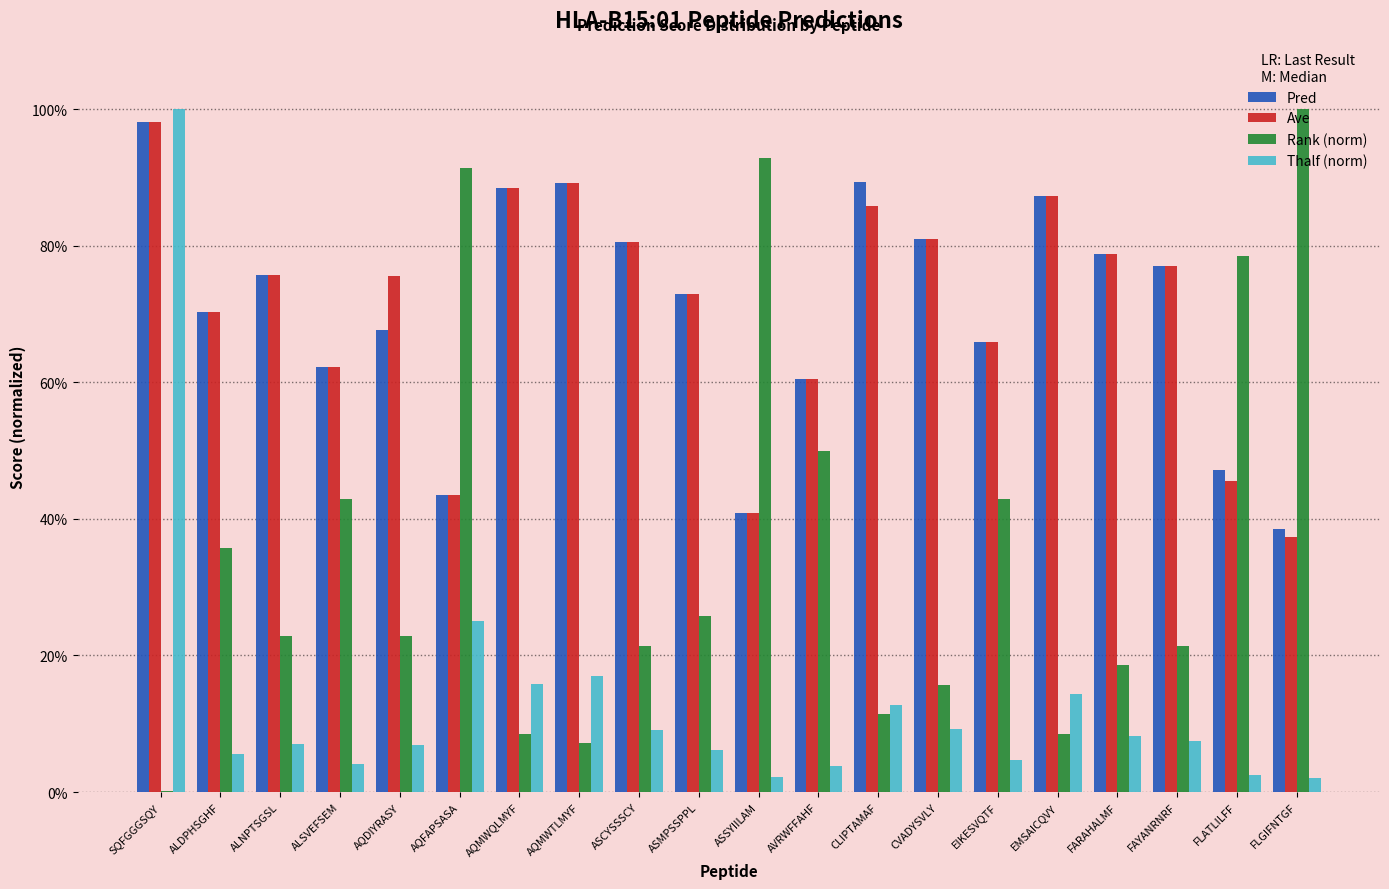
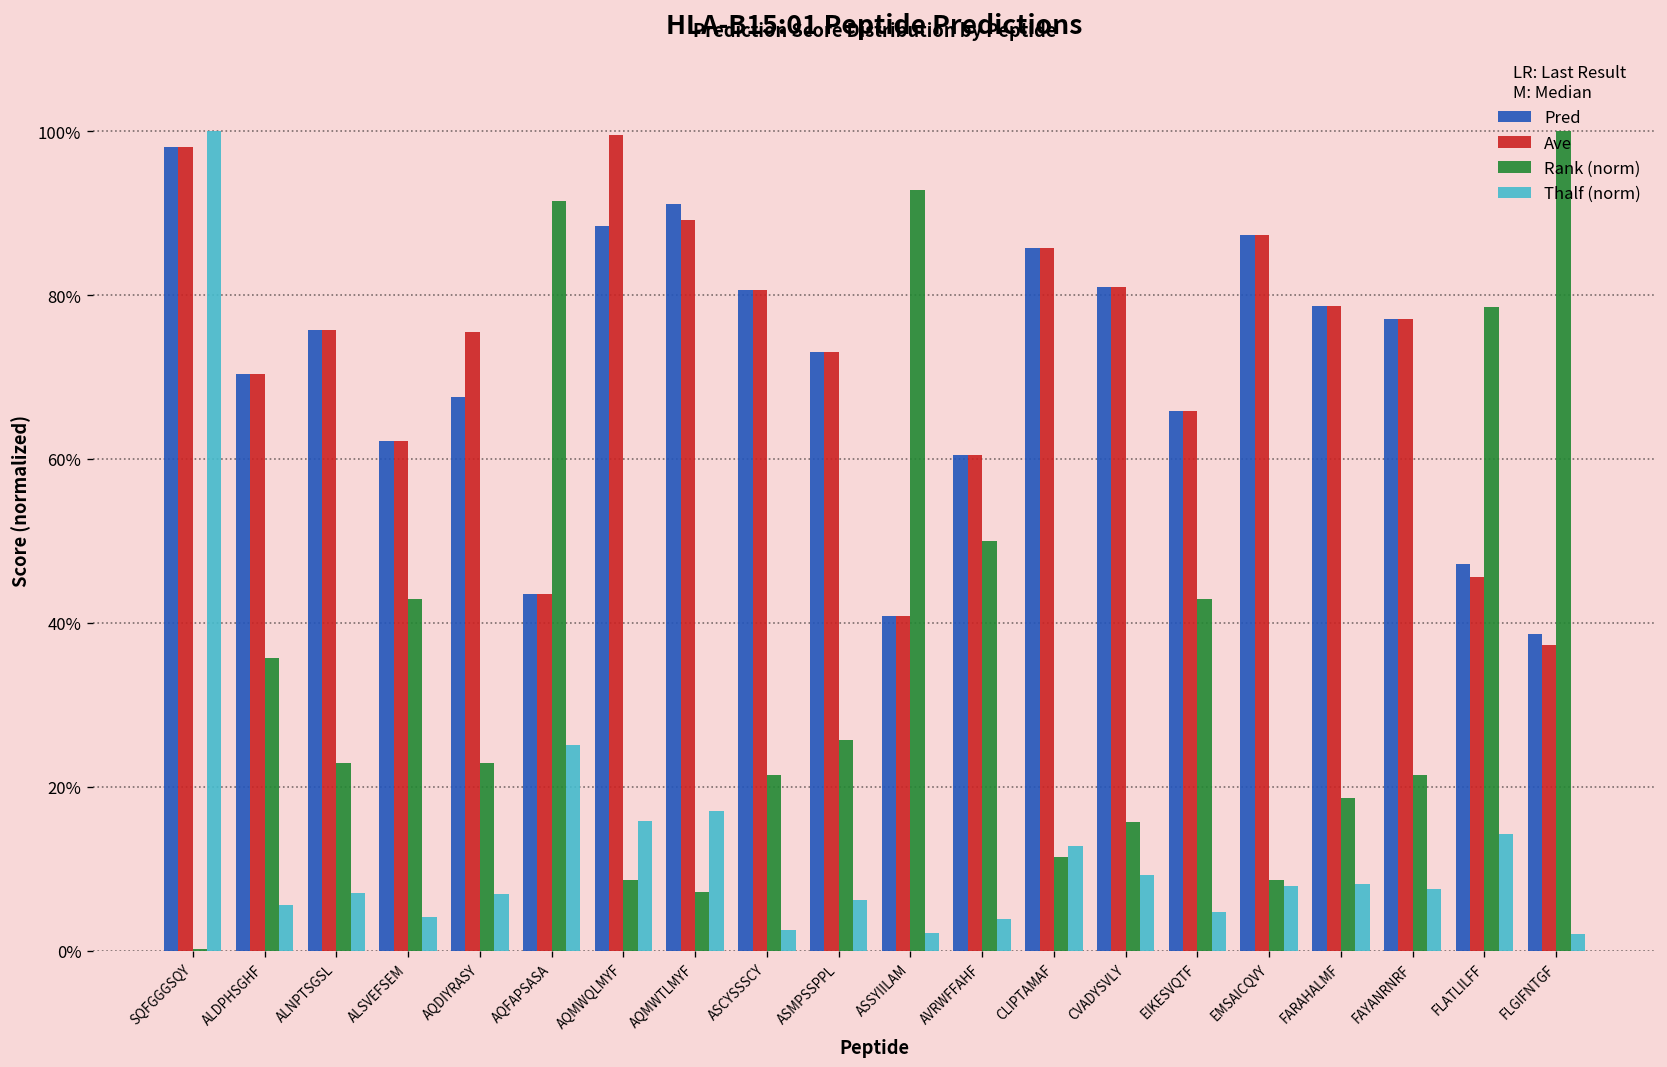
Ave, AQMWQLMYF: 88% -> 99%
Pred, AQMWTLMYF: 89% -> 91%
Thalf (norm), ASCYSSSCY: 9% -> 3%
Pred, CLIPTAMAF: 89% -> 86%
Thalf (norm), EMSAICQVY: 14% -> 8%
Thalf (norm), FLATLILFF: 2% -> 14%
